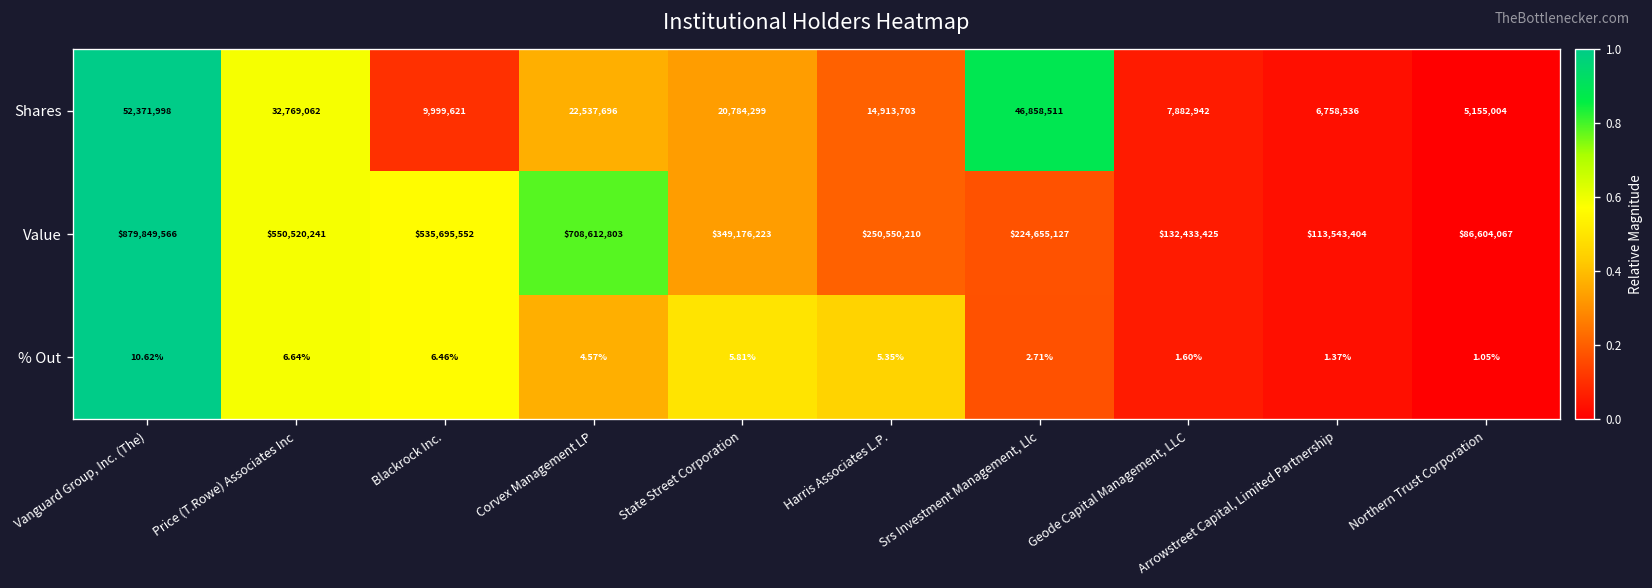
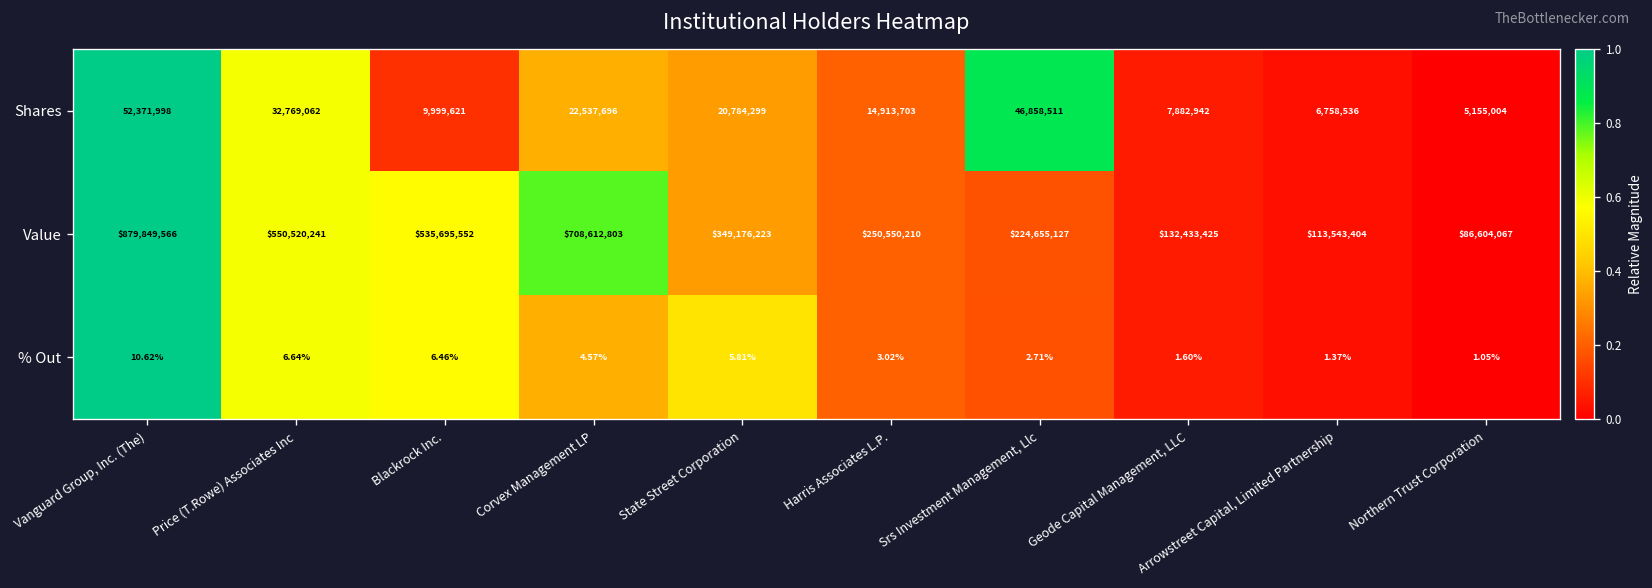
% Out, Harris Associates L.P.: 5.35% -> 3.02%
